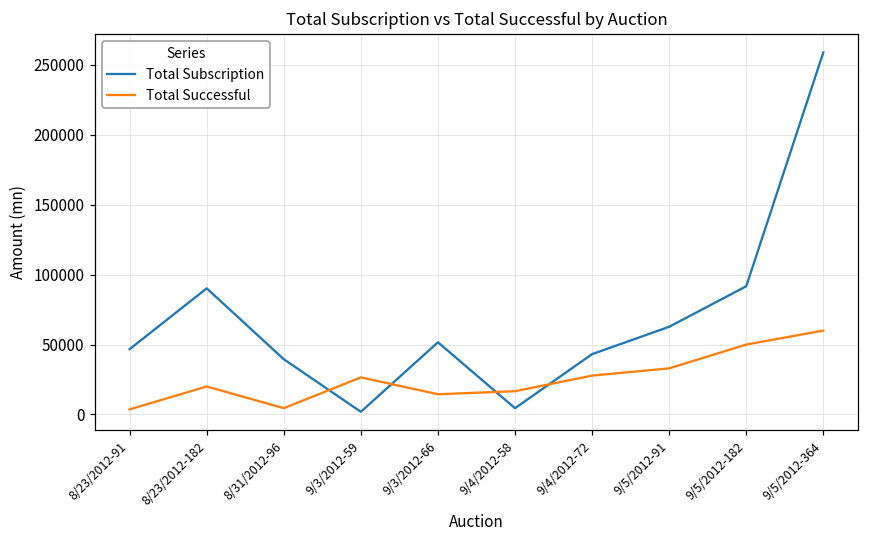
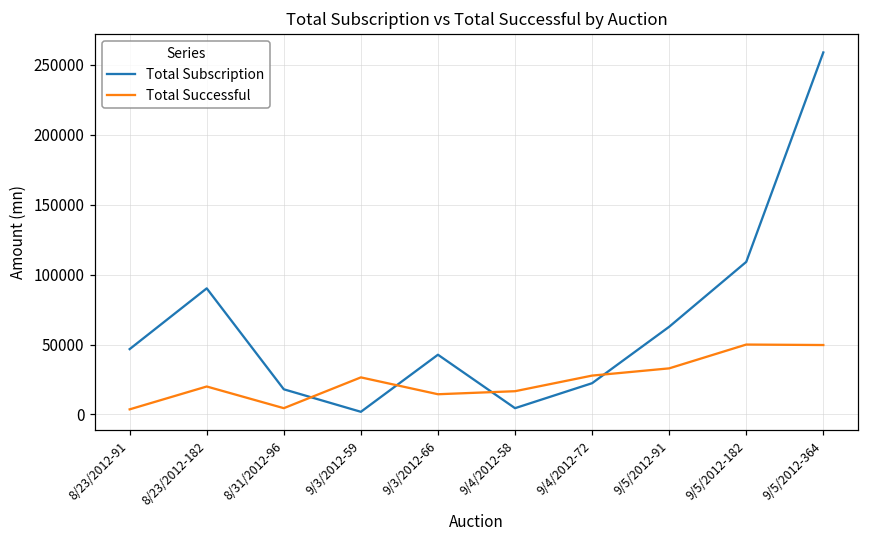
Total Subscription, 8/31/2012-96: 40000 -> 18000
Total Subscription, 9/3/2012-66: 52000 -> 43000
Total Subscription, 9/4/2012-72: 43000 -> 22000
Total Subscription, 9/5/2012-182: 92000 -> 109000
Total Successful, 9/5/2012-364: 60000 -> 50000
